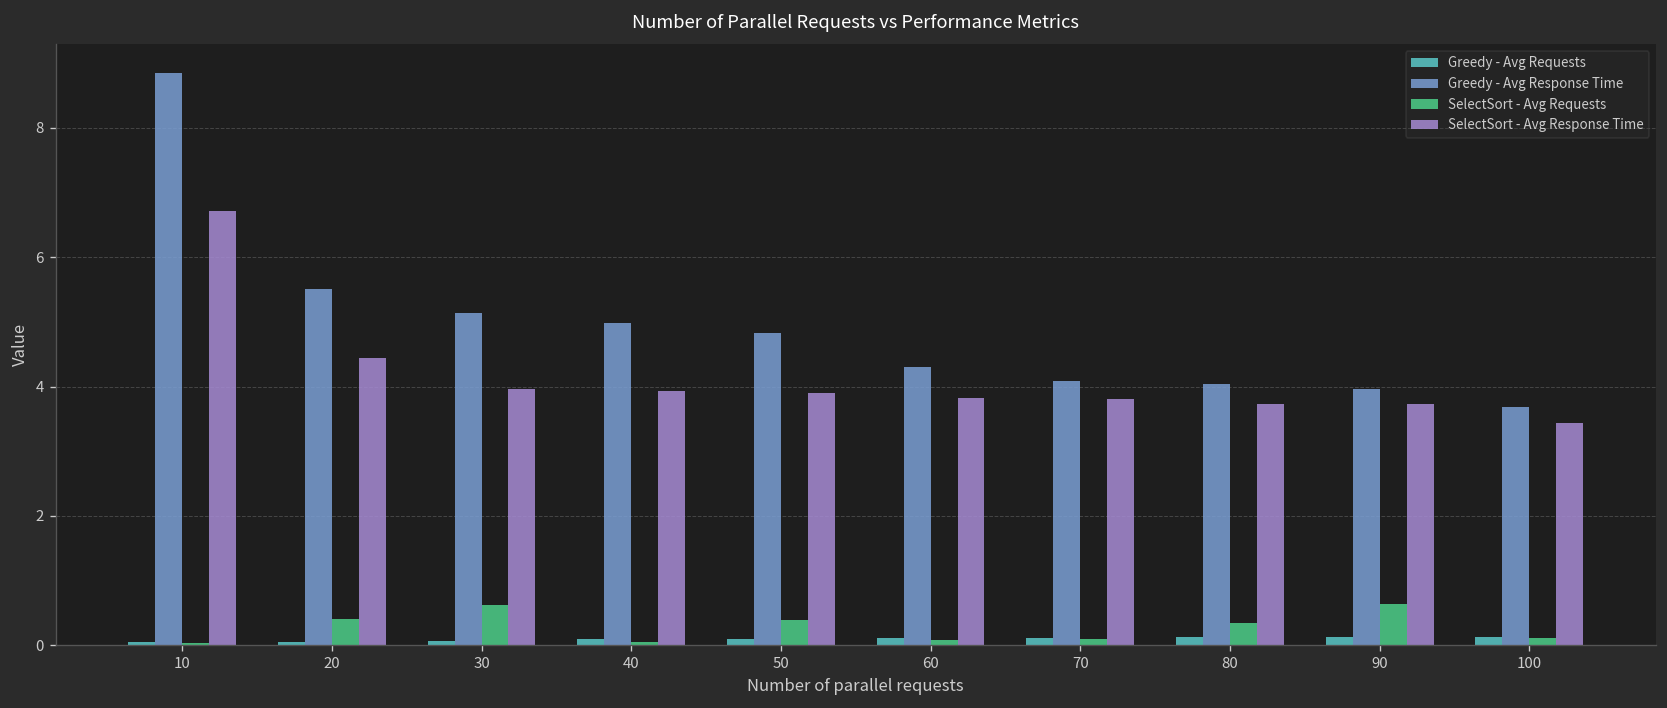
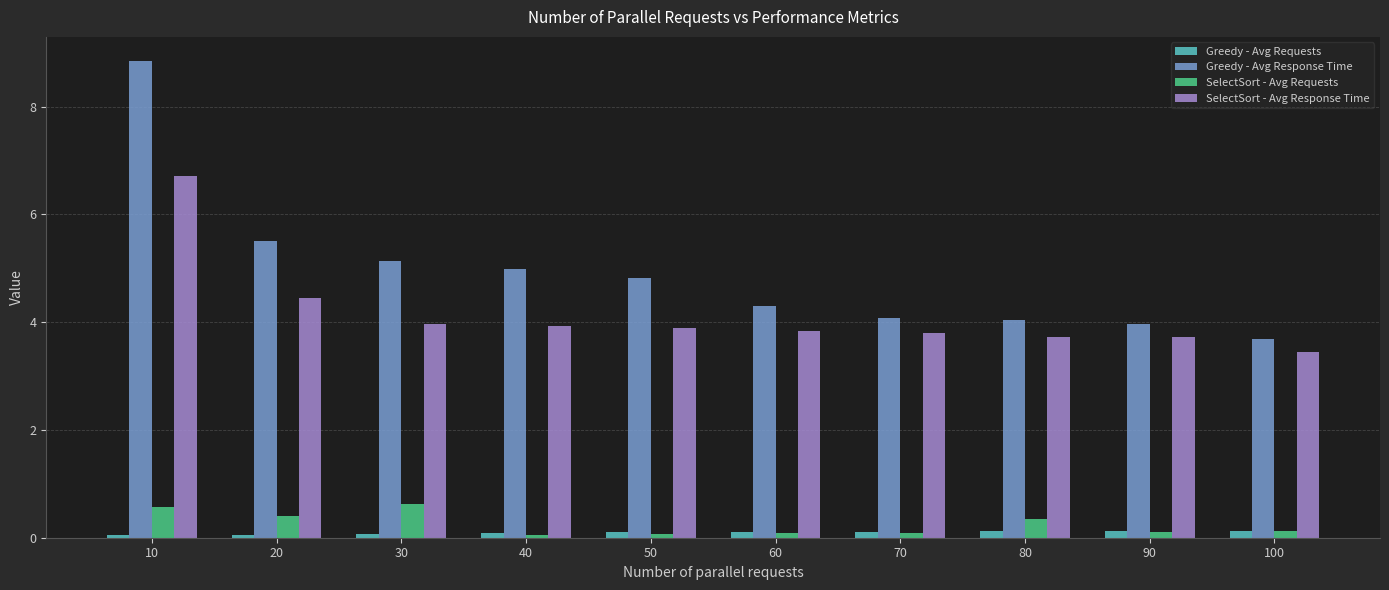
SelectSort - Avg Requests, 10: 0.0 -> 0.6
SelectSort - Avg Requests, 50: 0.4 -> 0.1
SelectSort - Avg Requests, 90: 0.6 -> 0.1
